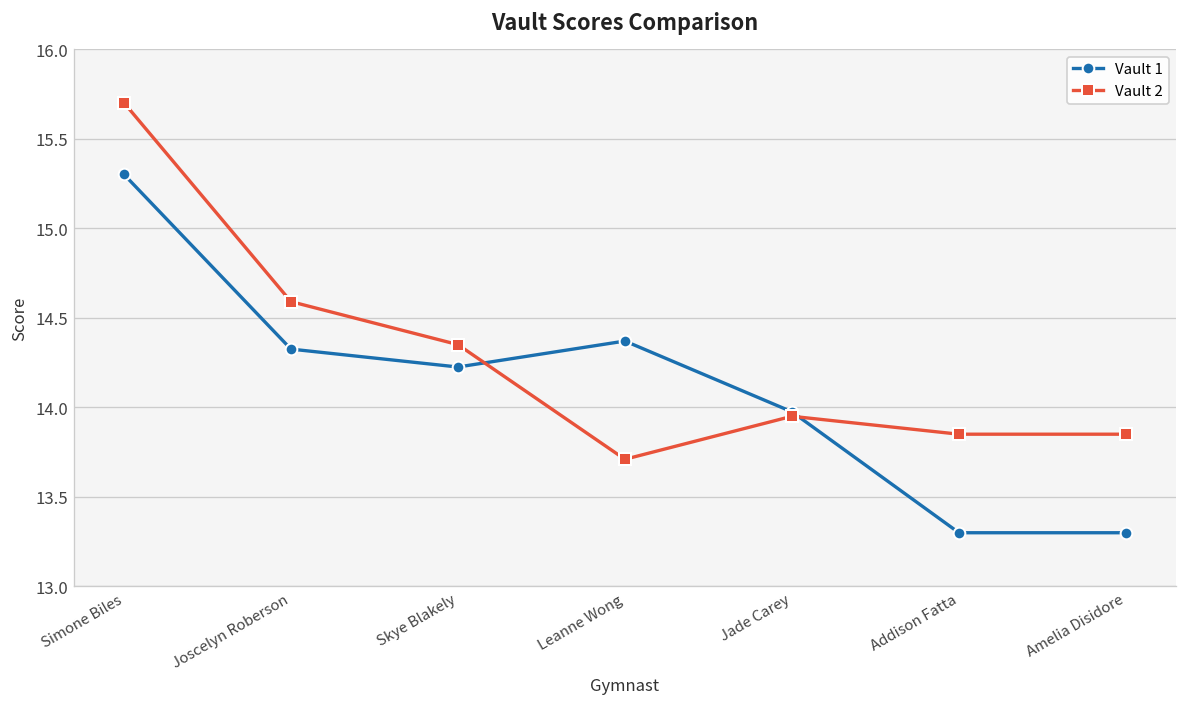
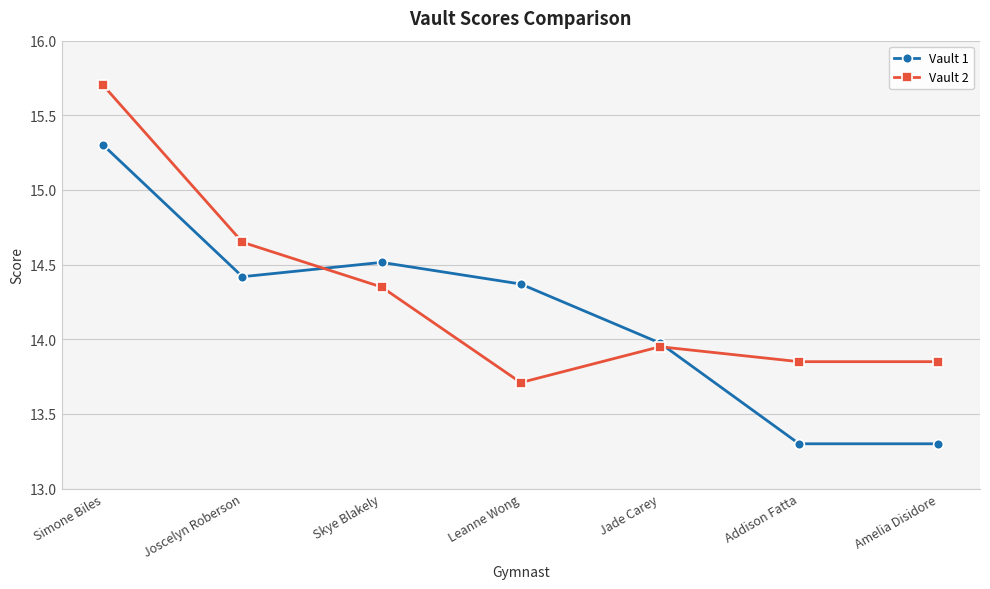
Vault 1, Joscelyn Roberson: 14.33 -> 14.42
Vault 2, Joscelyn Roberson: 14.59 -> 14.65
Vault 1, Skye Blakely: 14.23 -> 14.52
